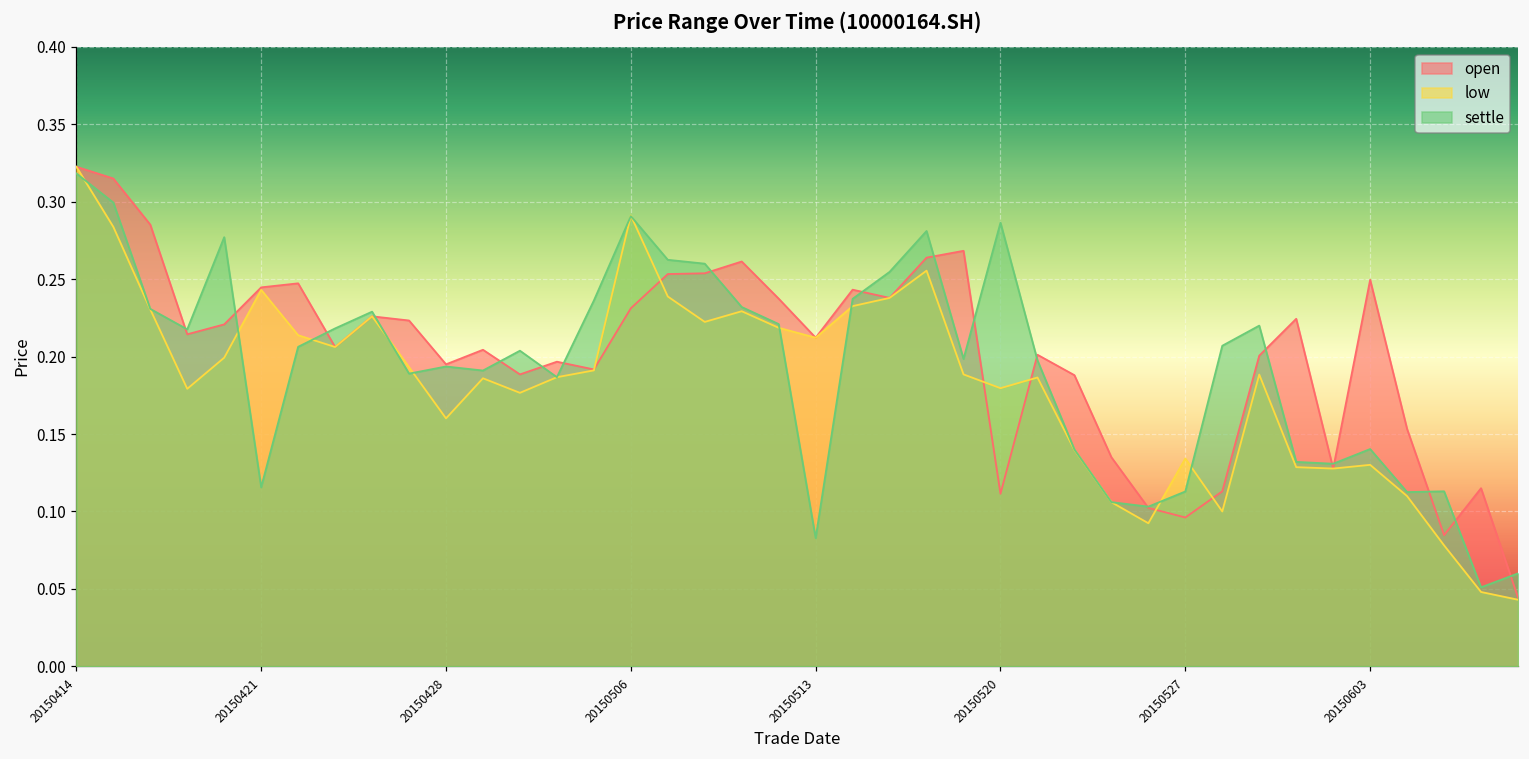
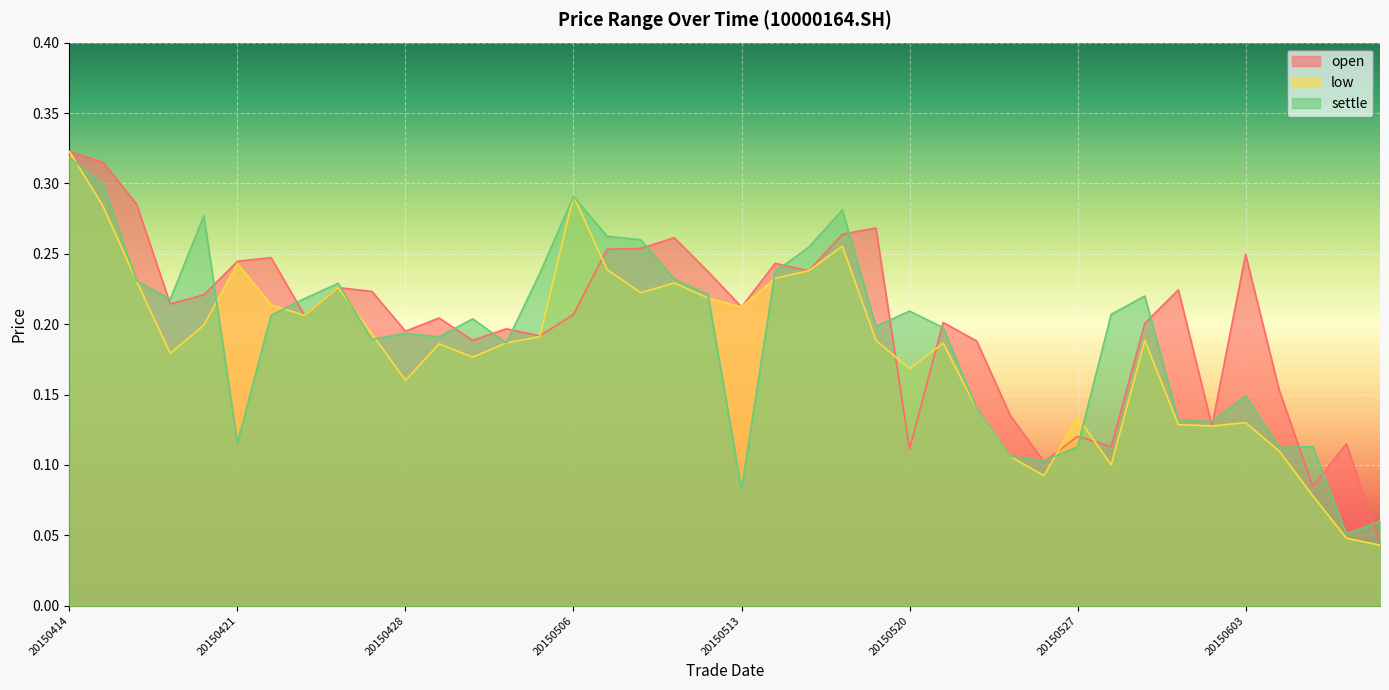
open, 20150506: 0.231 -> 0.207
low, 20150520: 0.180 -> 0.168
settle, 20150520: 0.287 -> 0.209
open, 20150527: 0.096 -> 0.120
settle, 20150603: 0.140 -> 0.149
